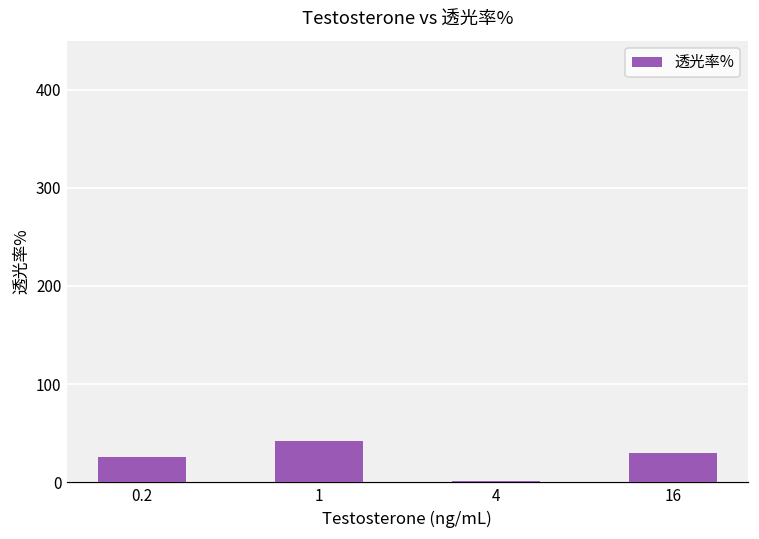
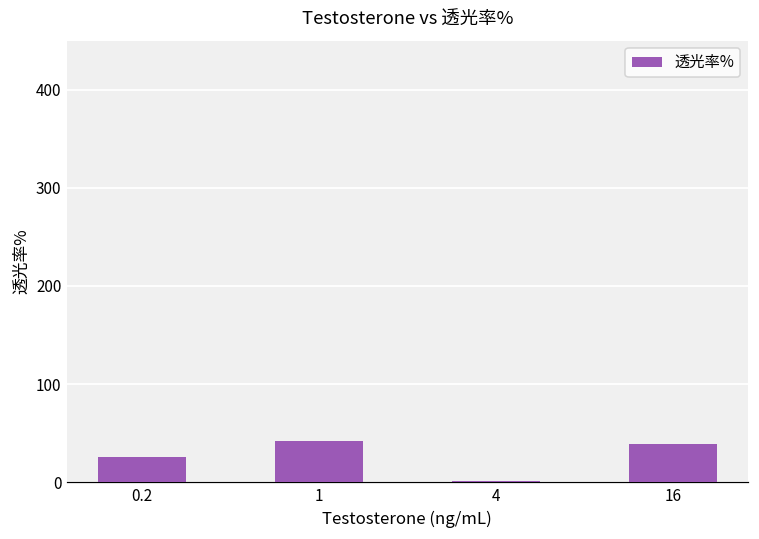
16: 30 -> 40
